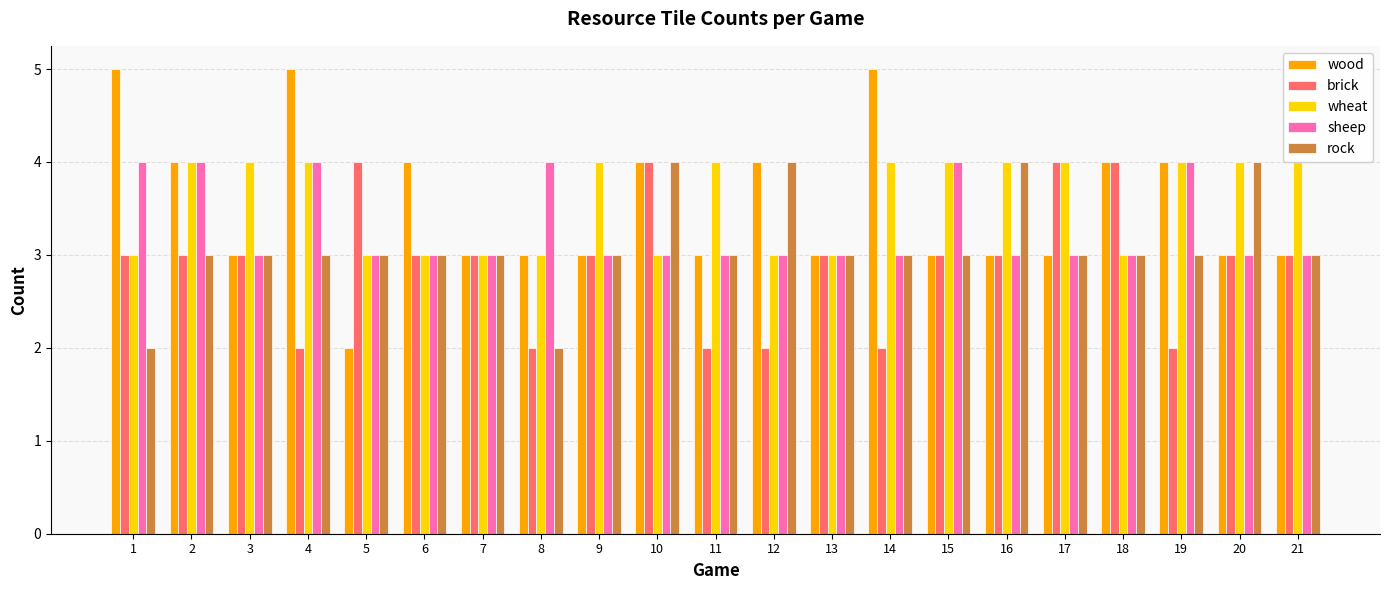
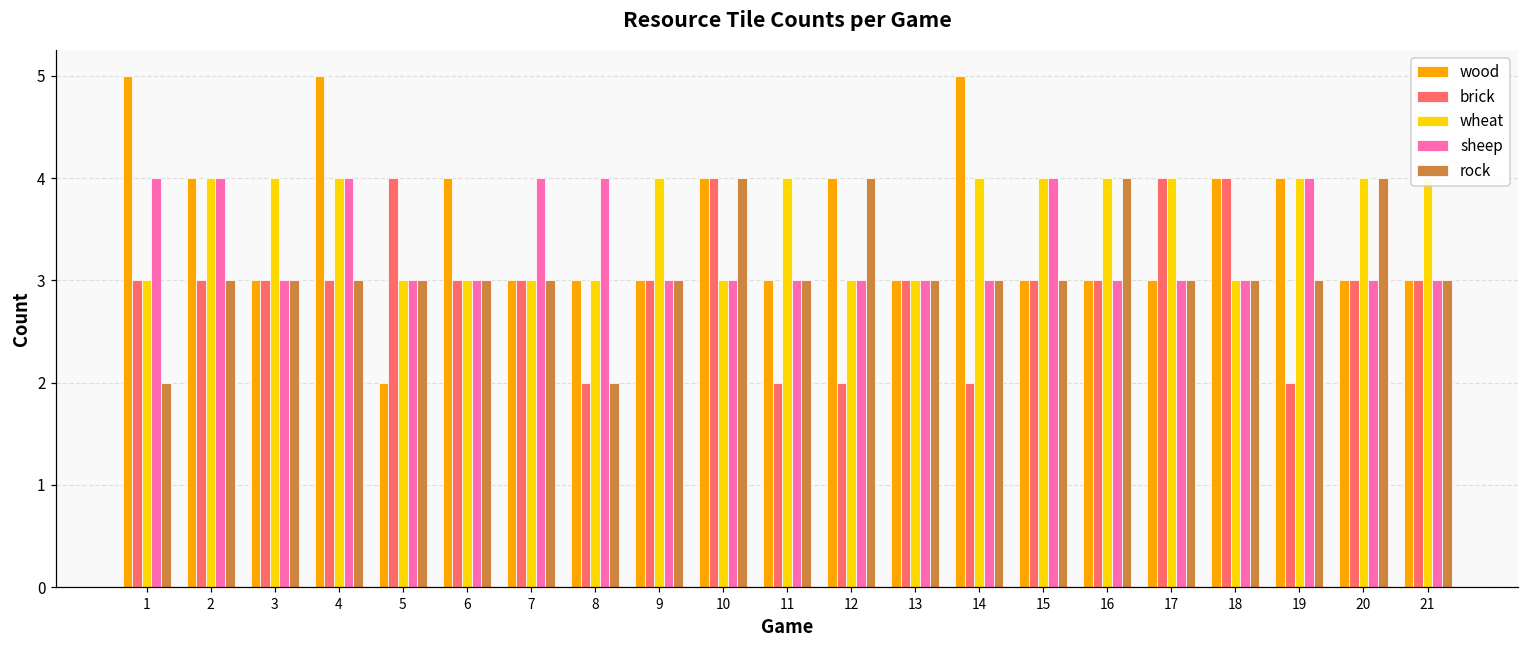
brick, 4: 2 -> 3
sheep, 7: 3 -> 4
